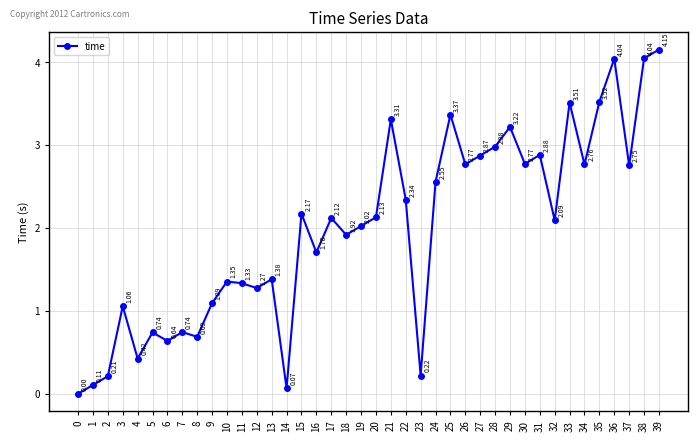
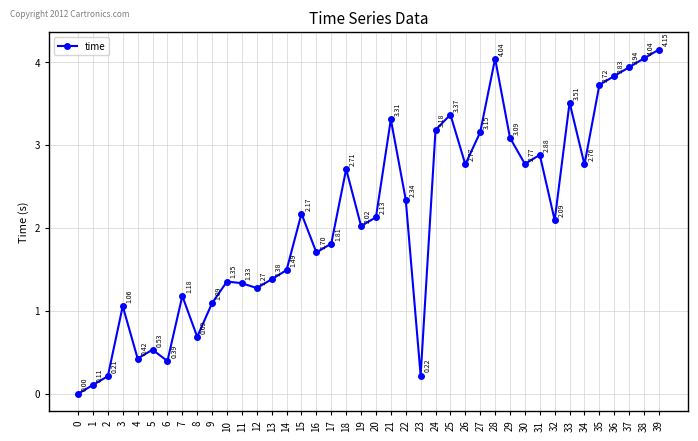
5: 0.74 -> 0.53
6: 0.64 -> 0.39
7: 0.74 -> 1.18
14: 0.07 -> 1.49
17: 2.12 -> 1.81
18: 1.92 -> 2.71
24: 2.55 -> 3.18
27: 2.87 -> 3.15
28: 2.98 -> 4.04
29: 3.22 -> 3.09
35: 3.52 -> 3.72
36: 4.04 -> 3.83
37: 2.75 -> 3.94
